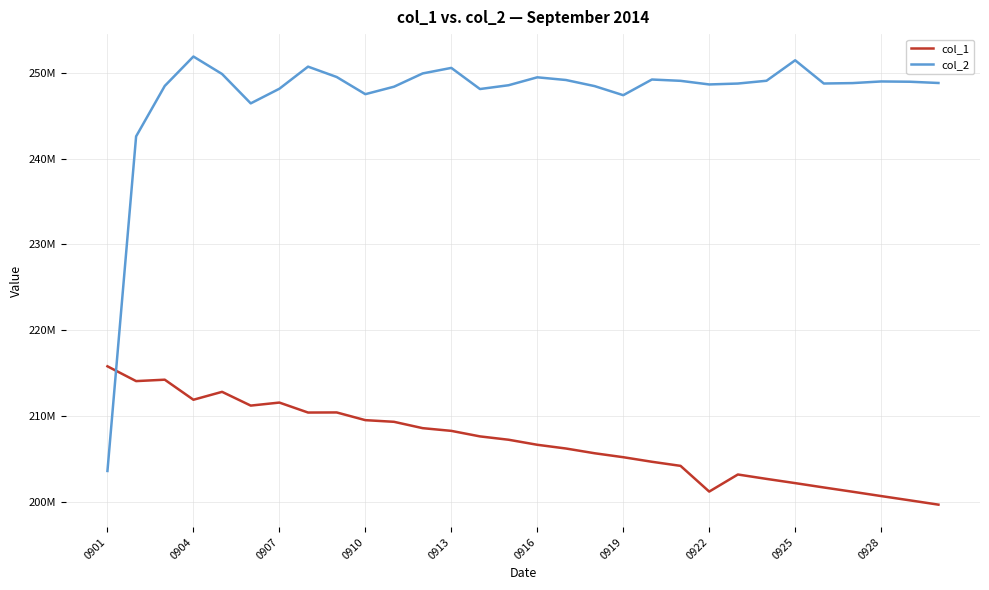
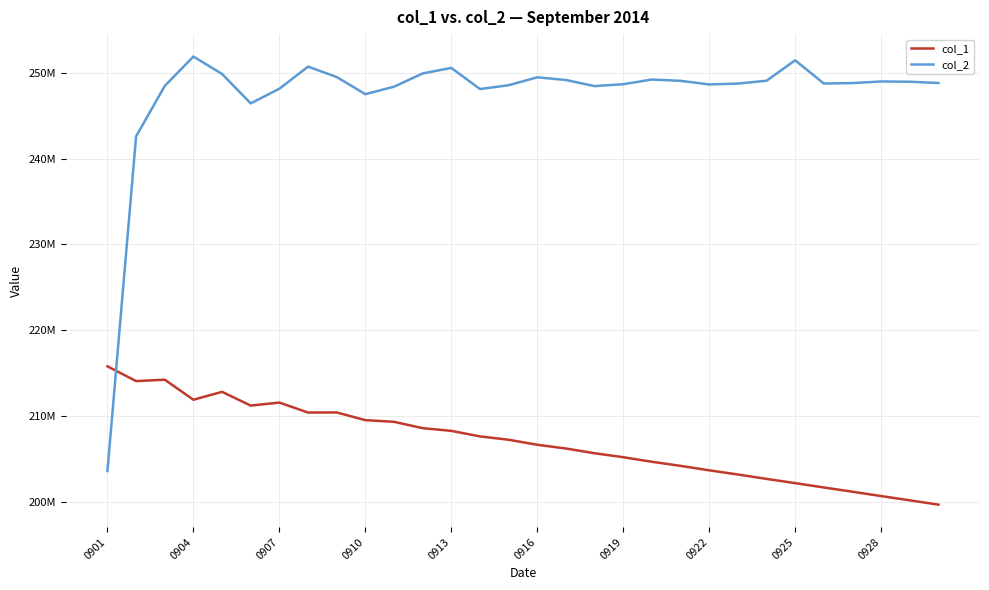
col_2, 0919: 247000000 -> 249000000
col_1, 0922: 201000000 -> 204000000
